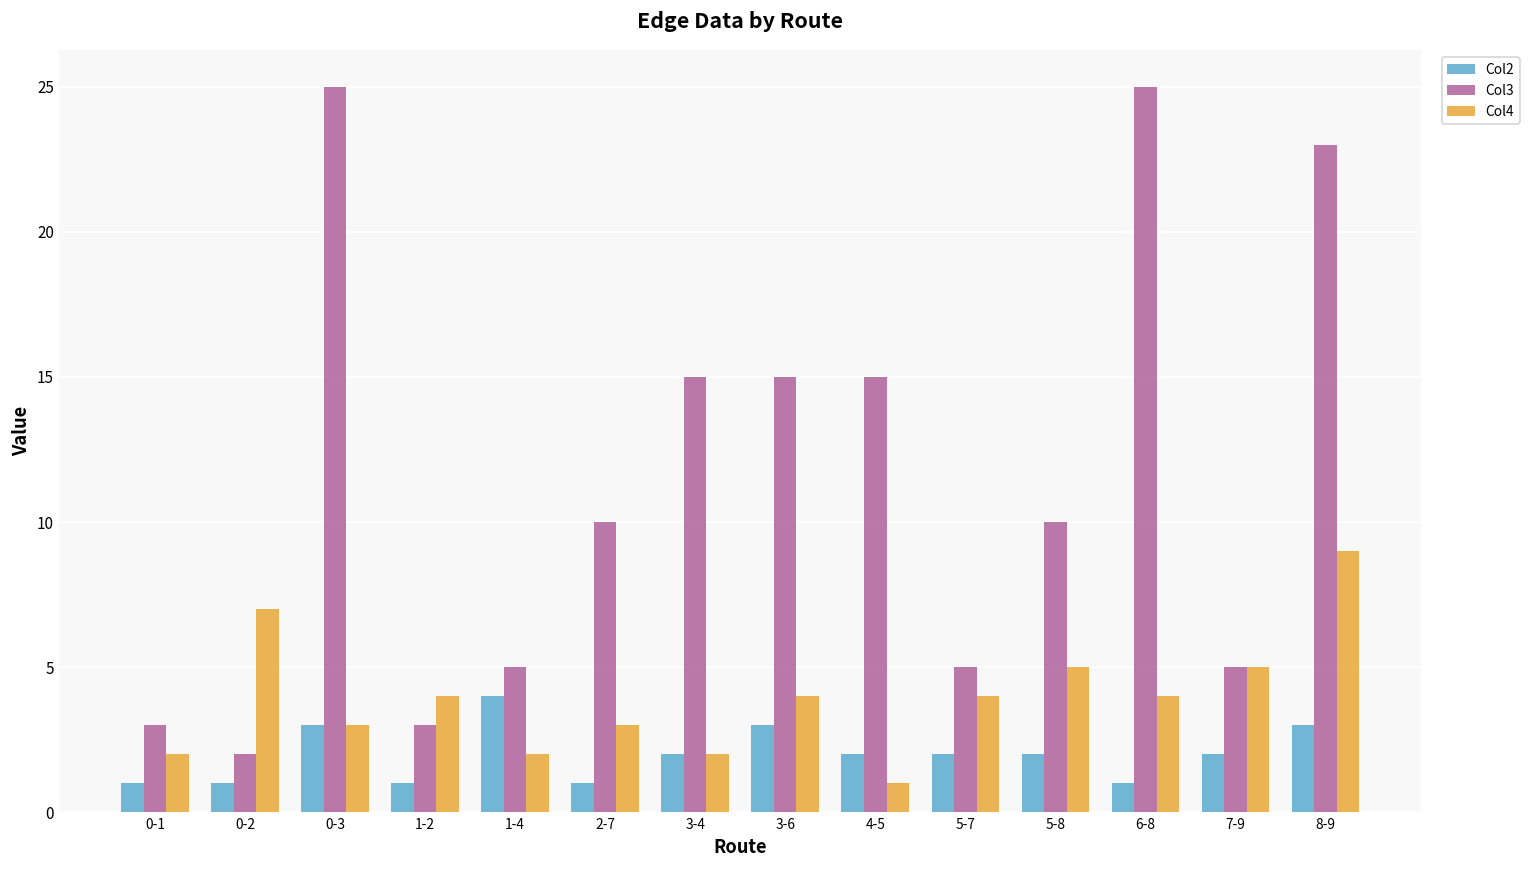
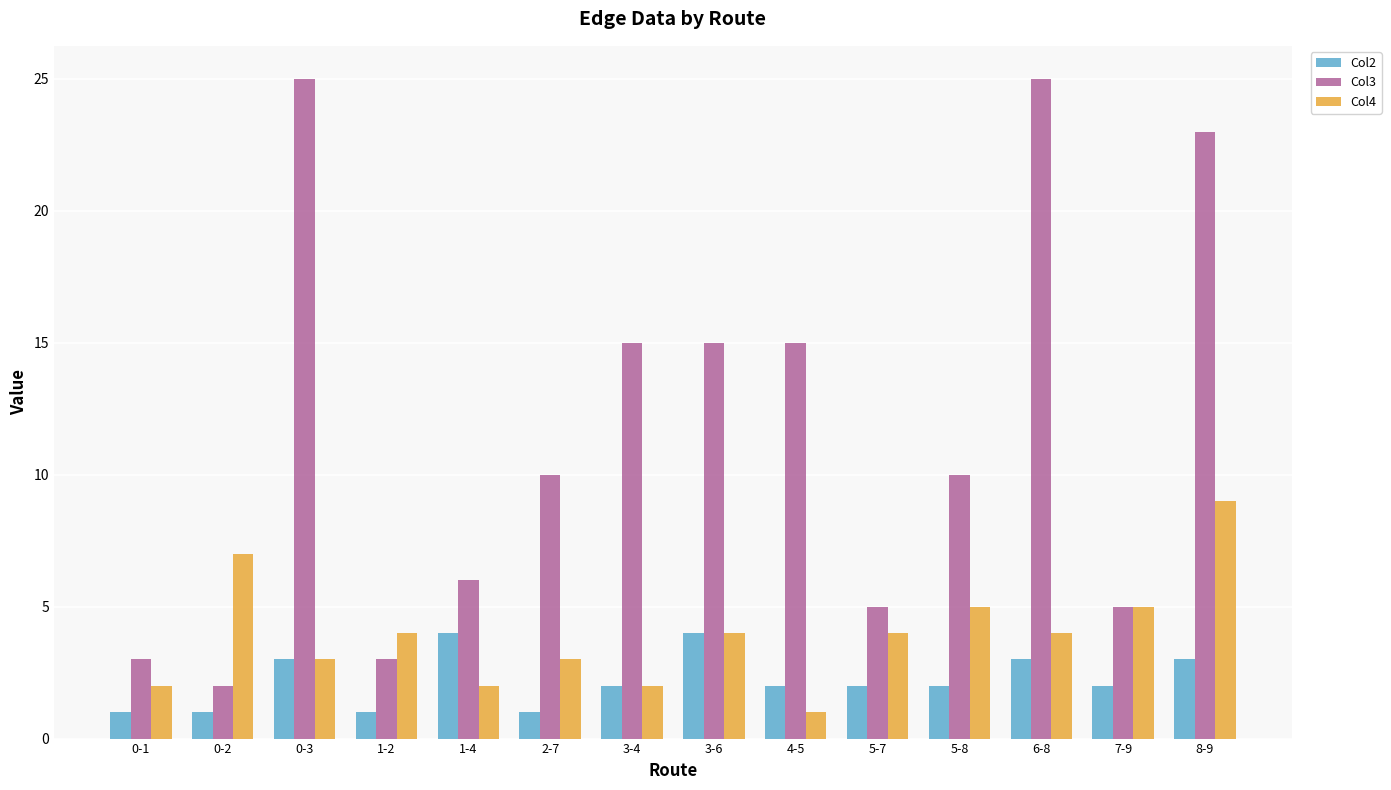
Col3, 1-4: 5 -> 6
Col2, 3-6: 3 -> 4
Col2, 6-8: 1 -> 3
